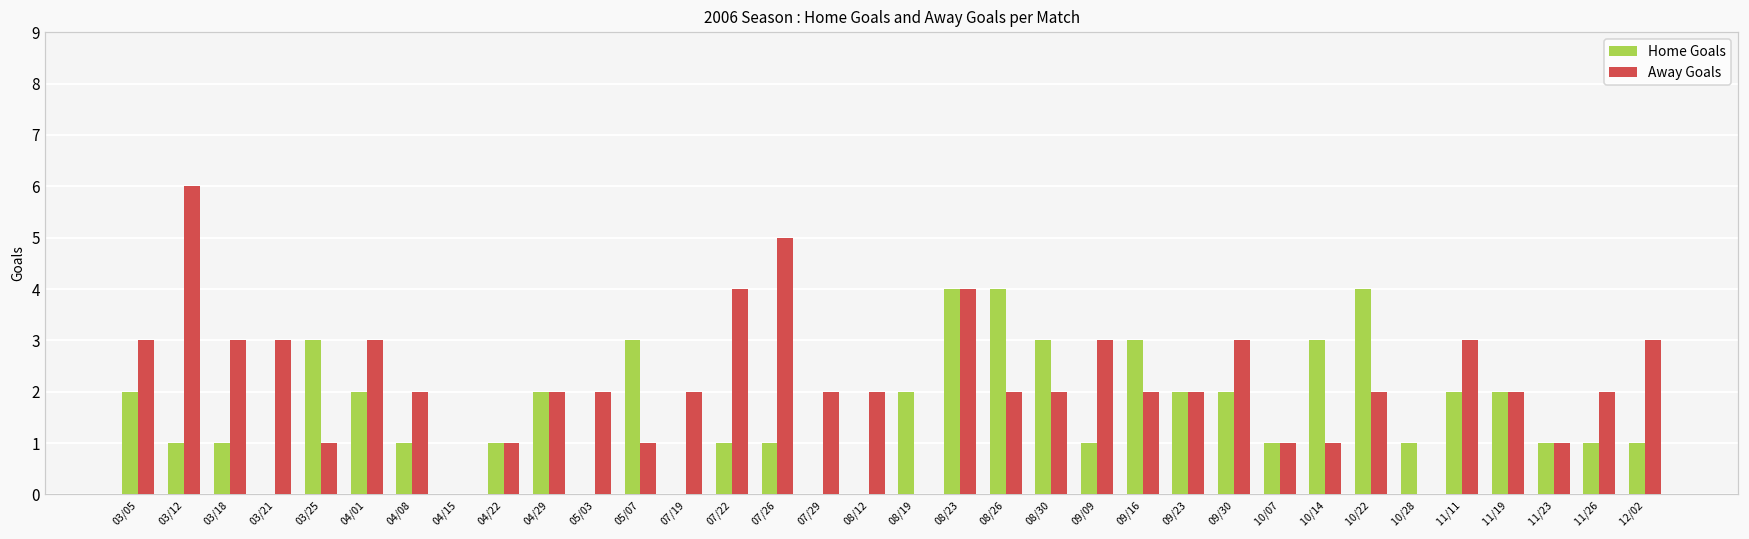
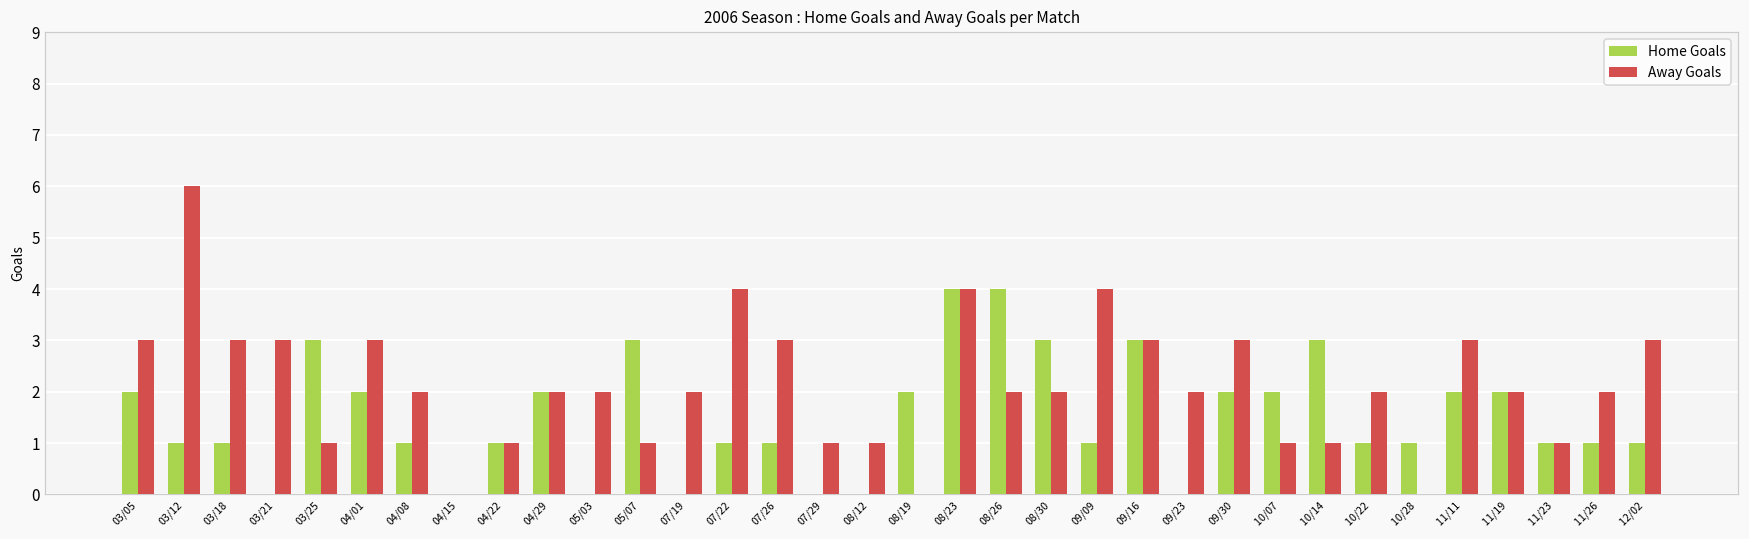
Away Goals, 07/26: 5 -> 3
Away Goals, 07/29: 2 -> 1
Away Goals, 08/12: 2 -> 1
Away Goals, 09/09: 3 -> 4
Away Goals, 09/16: 2 -> 3
Home Goals, 09/23: 2 -> 0
Home Goals, 10/07: 1 -> 2
Home Goals, 10/22: 4 -> 1
